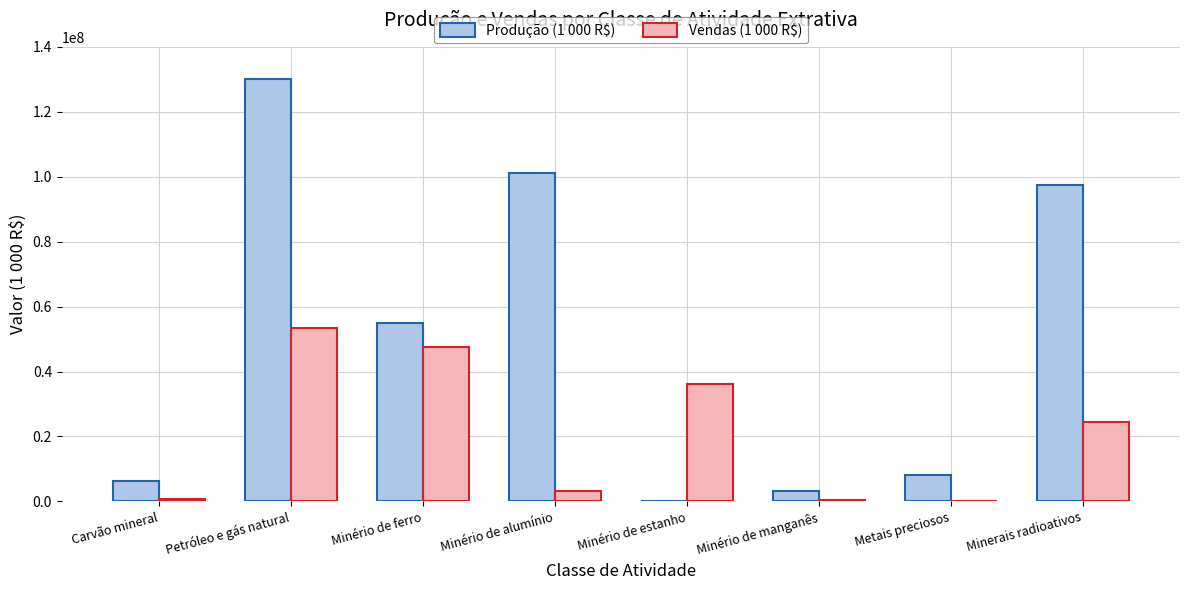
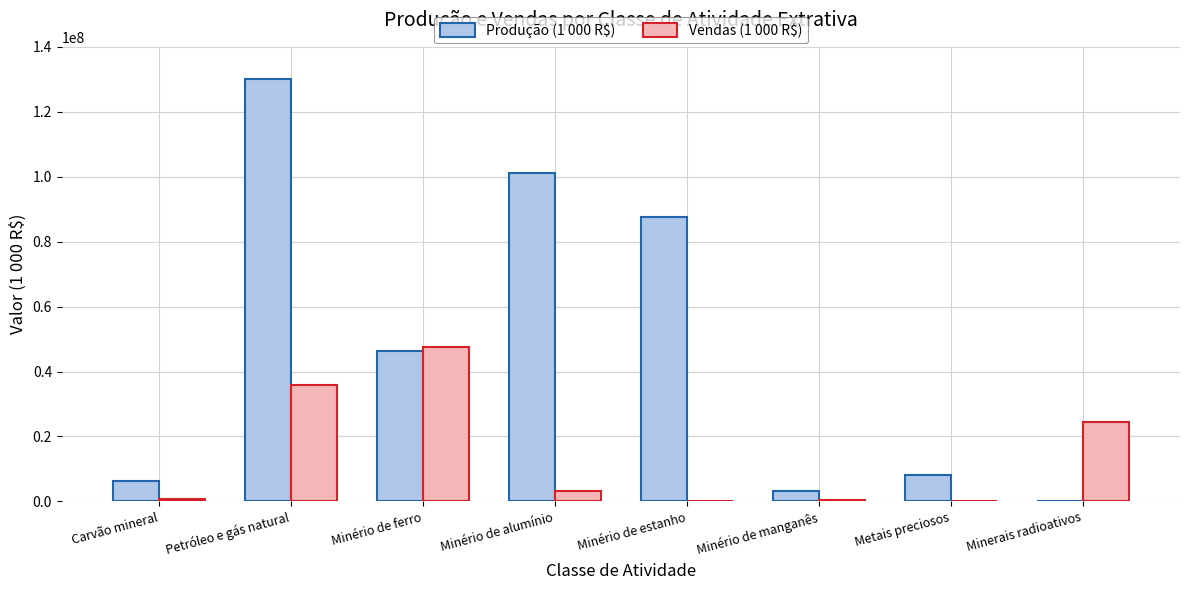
Vendas (1 000 R$), Petróleo e gás natural: 53000000 -> 36000000
Produção (1 000 R$), Minério de ferro: 55000000 -> 46000000
Produção (1 000 R$), Minério de estanho: 0 -> 88000000
Vendas (1 000 R$), Minério de estanho: 36000000 -> 0
Produção (1 000 R$), Minerais radioativos: 97000000 -> 0
